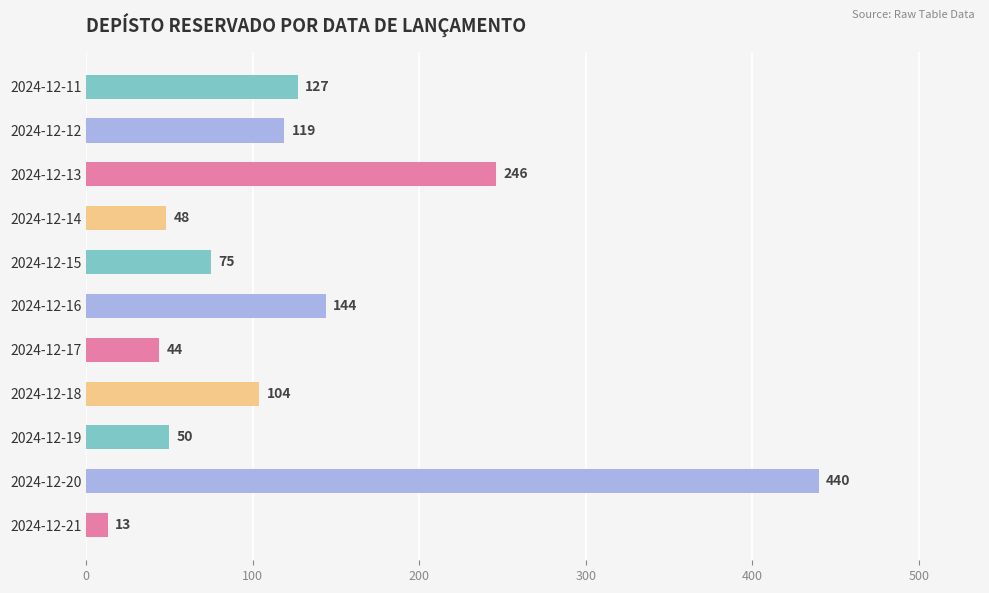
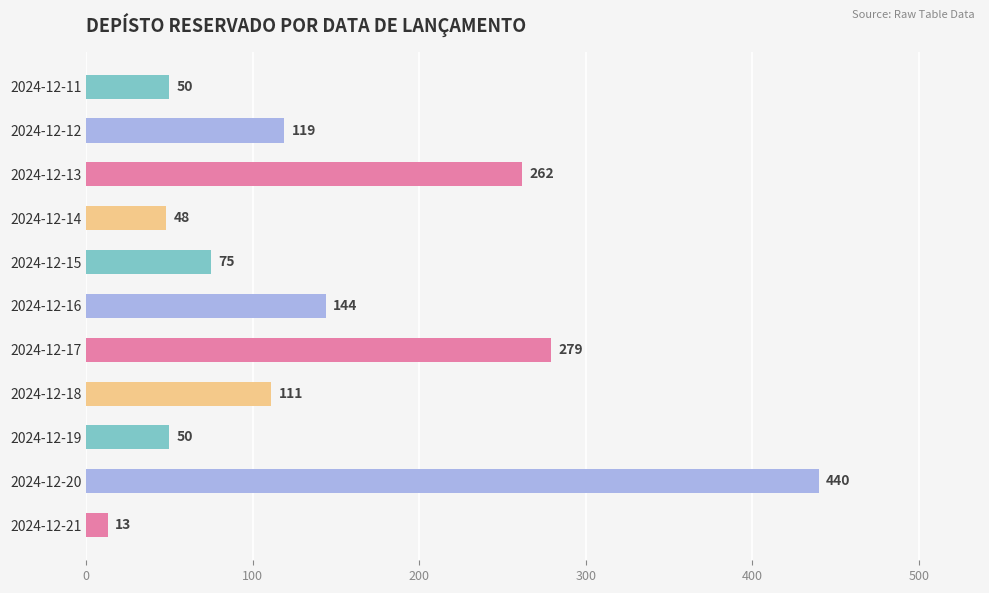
2024-12-11: 127 -> 50
2024-12-13: 246 -> 262
2024-12-17: 44 -> 279
2024-12-18: 104 -> 111
